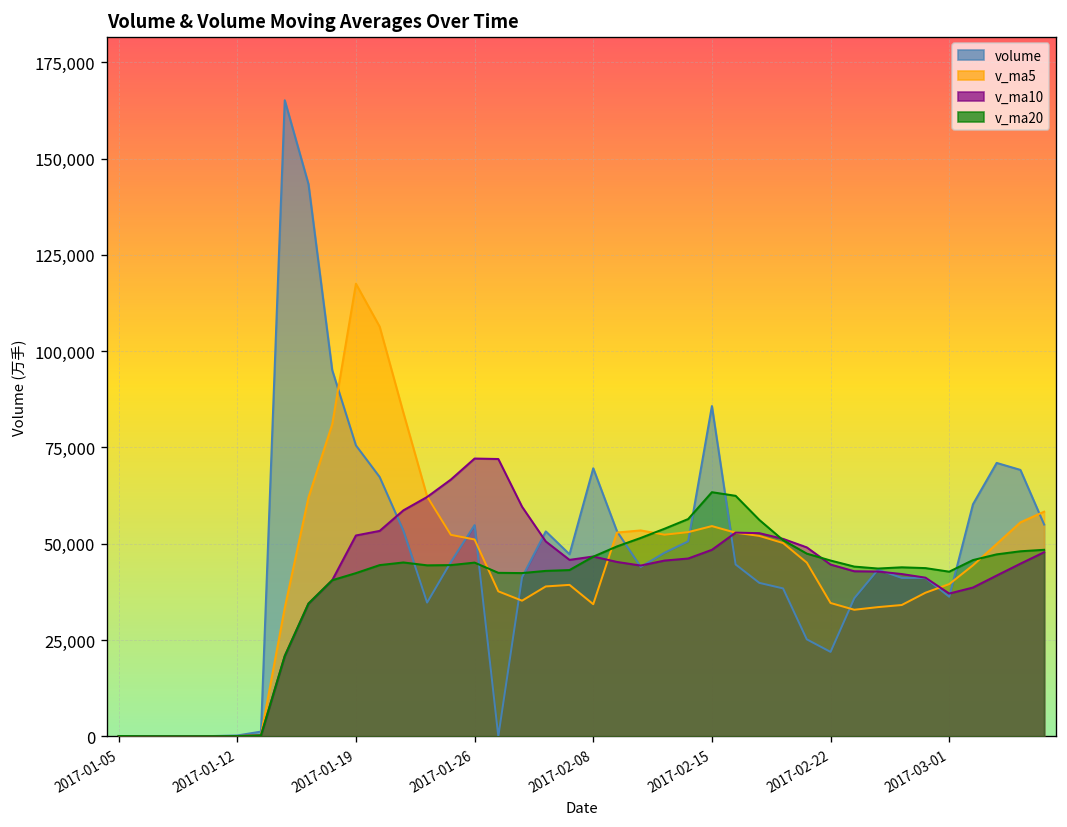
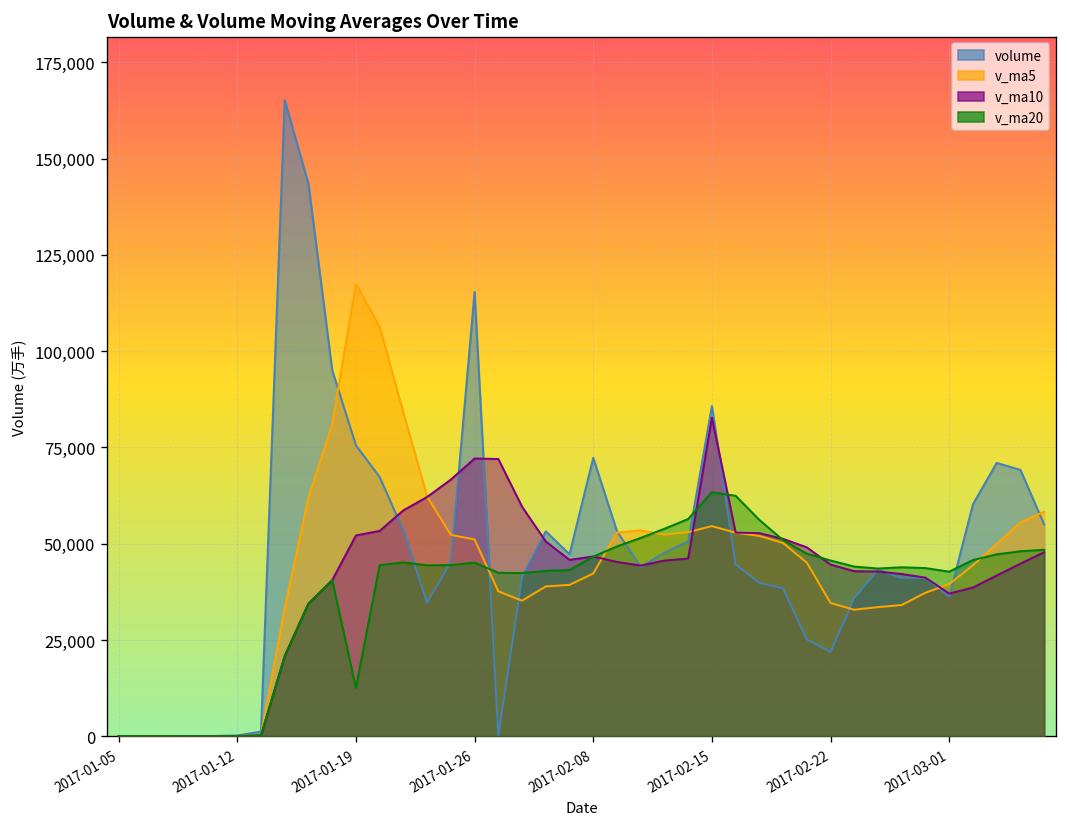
v_ma20, 2017-01-19: 42,000 -> 13,000
volume, 2017-01-26: 55,000 -> 115,000
volume, 2017-02-08: 70,000 -> 72,000
v_ma5, 2017-02-08: 34,000 -> 42,000
v_ma10, 2017-02-15: 48,000 -> 83,000
